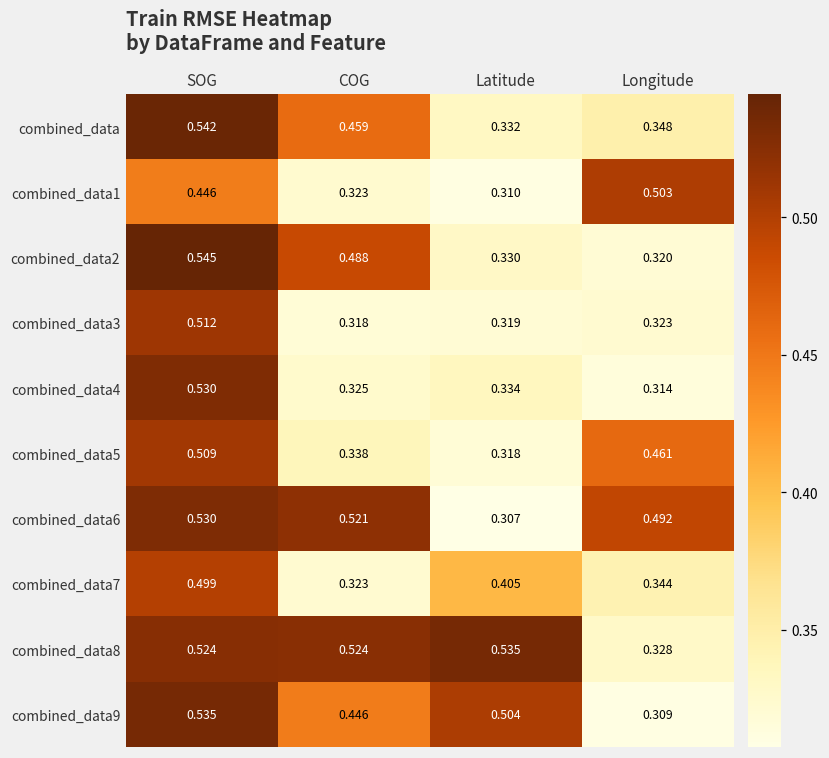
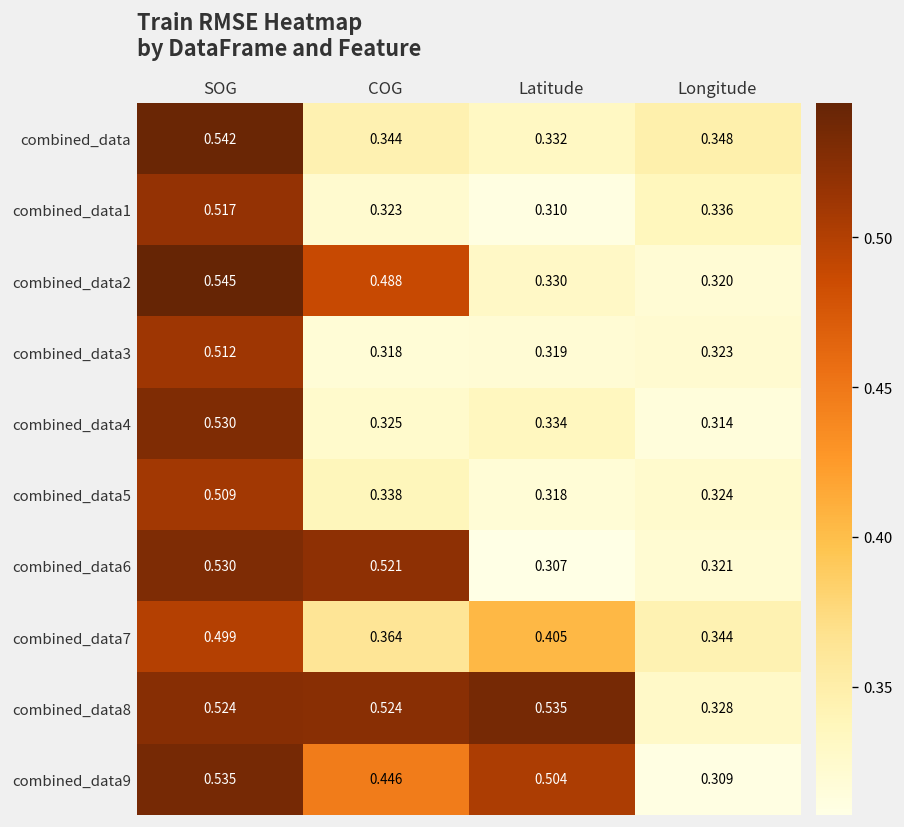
combined_data, COG: 0.459 -> 0.344
combined_data1, SOG: 0.446 -> 0.517
combined_data1, Longitude: 0.503 -> 0.336
combined_data5, Longitude: 0.461 -> 0.324
combined_data6, Longitude: 0.492 -> 0.321
combined_data7, COG: 0.323 -> 0.364
